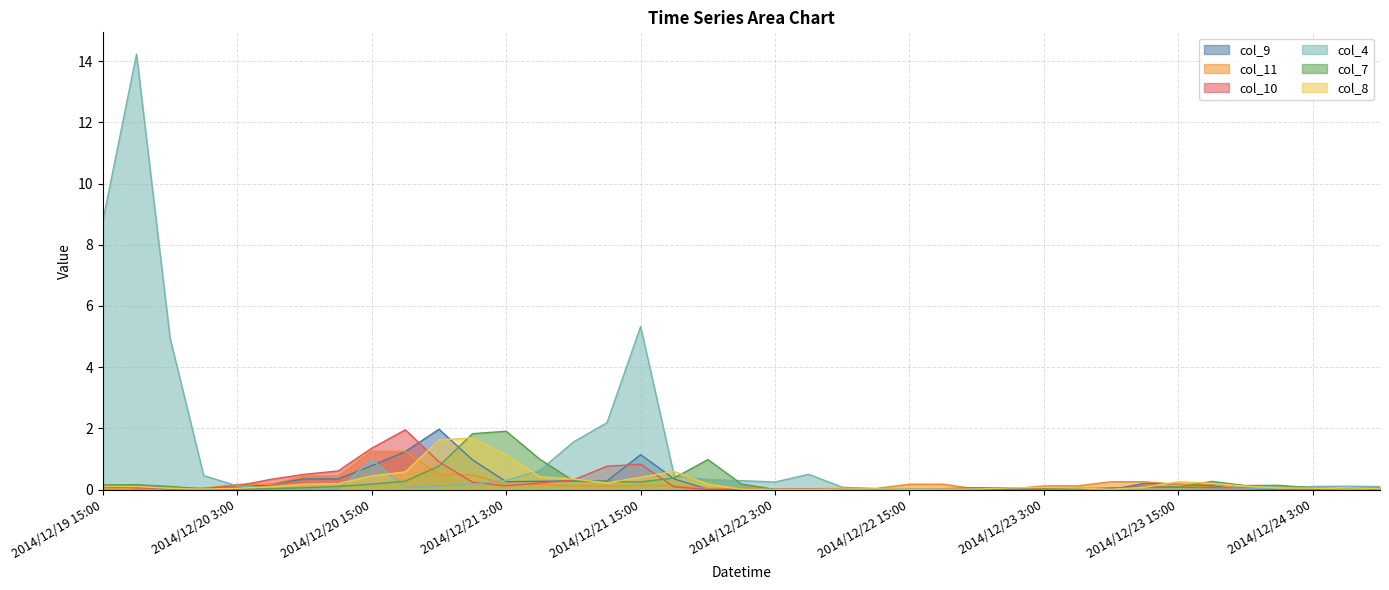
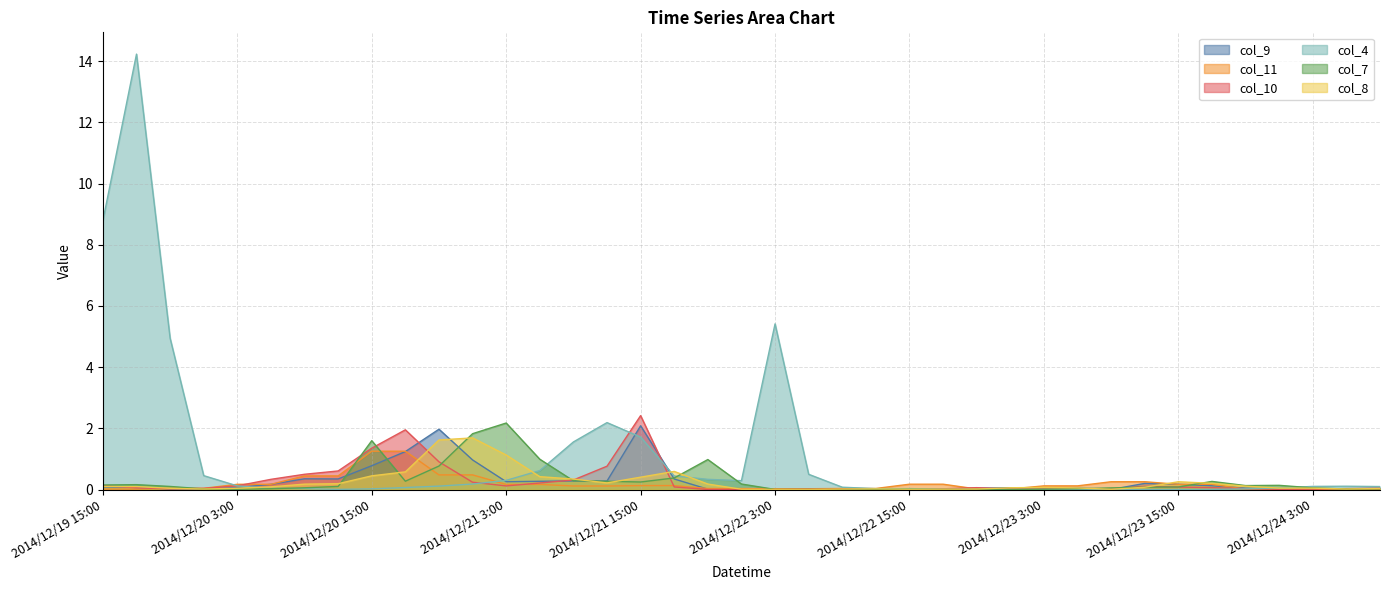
col_4, 2014/12/20 15:00: 1.0 -> 0.0
col_7, 2014/12/20 15:00: 0.2 -> 1.6
col_7, 2014/12/21 3:00: 1.9 -> 2.2
col_9, 2014/12/21 15:00: 1.1 -> 2.1
col_10, 2014/12/21 15:00: 0.8 -> 2.4
col_4, 2014/12/21 15:00: 5.3 -> 1.7
col_4, 2014/12/22 3:00: 0.2 -> 5.4
